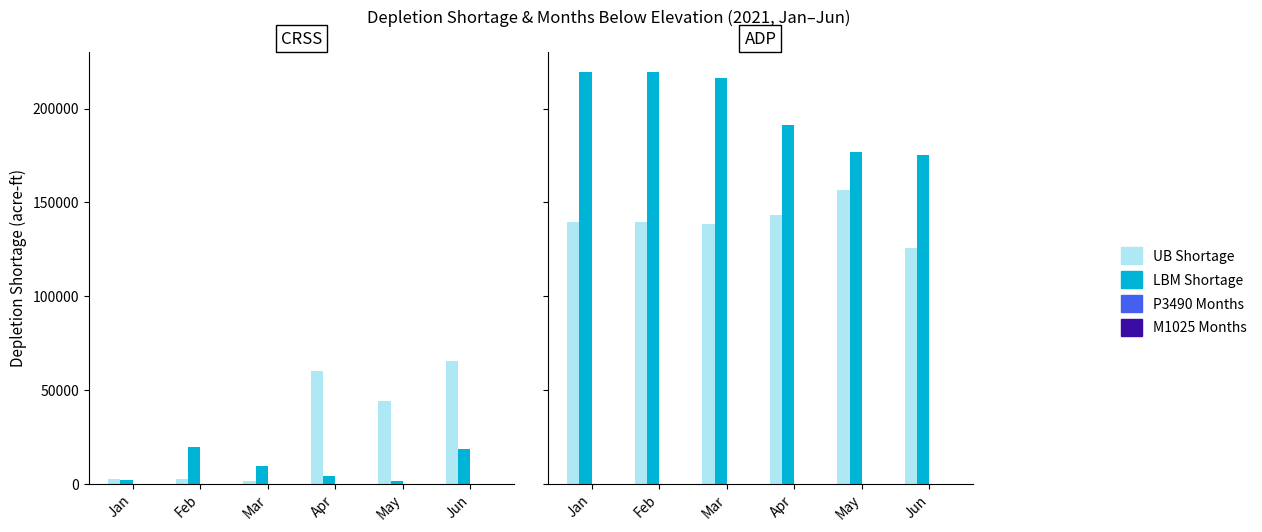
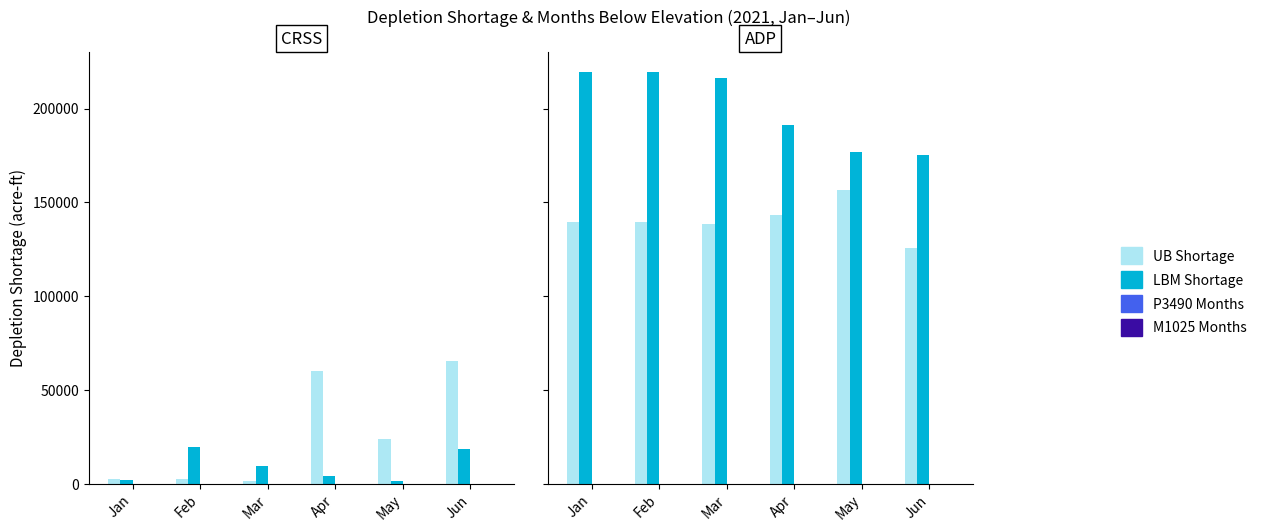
CRSS, UB Shortage, May: 44000 -> 24000
